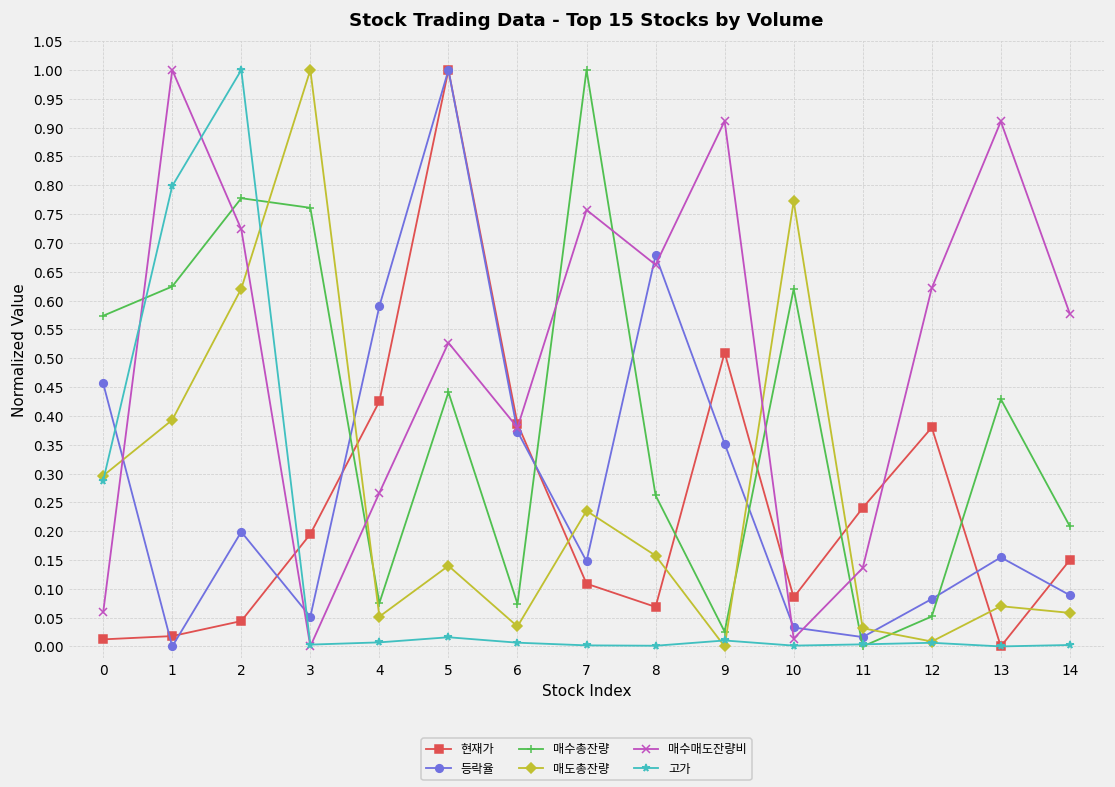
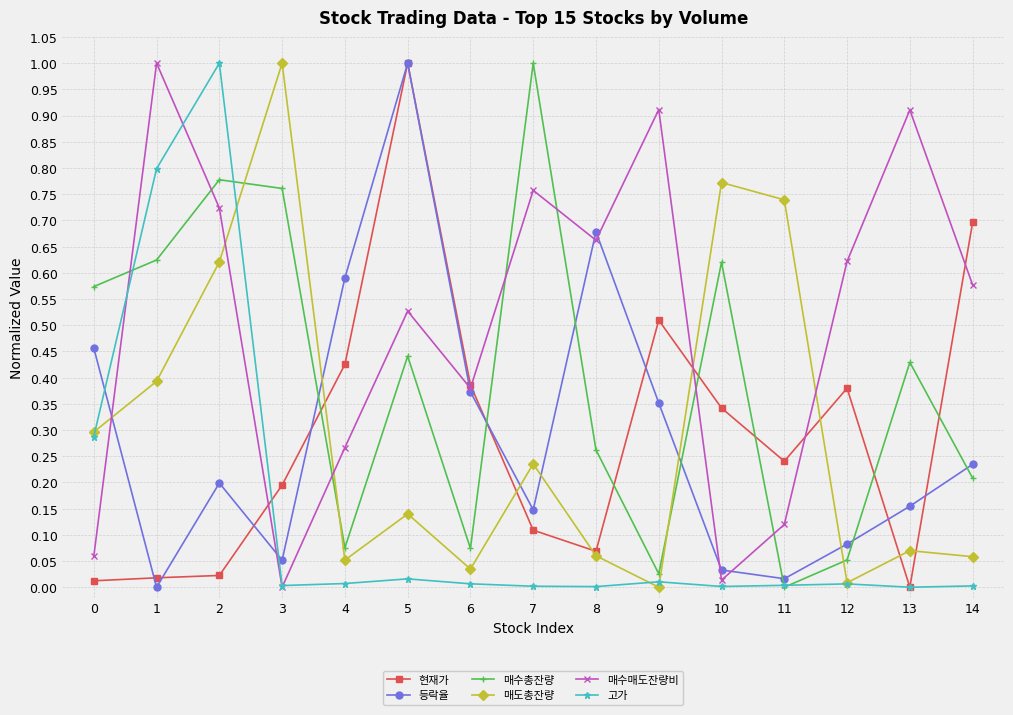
현재가, 2: 0.04 -> 0.02
매도총잔량, 8: 0.16 -> 0.06
현재가, 10: 0.09 -> 0.34
매도총잔량, 11: 0.03 -> 0.74
매수매도잔량비, 11: 0.14 -> 0.12
현재가, 14: 0.15 -> 0.70
등락율, 14: 0.09 -> 0.23
